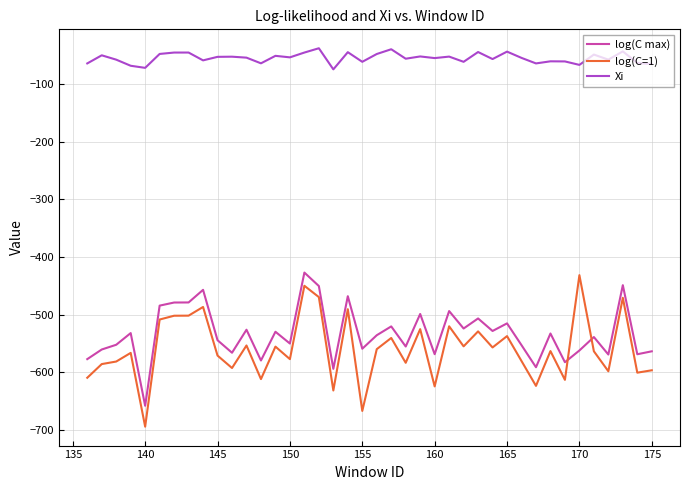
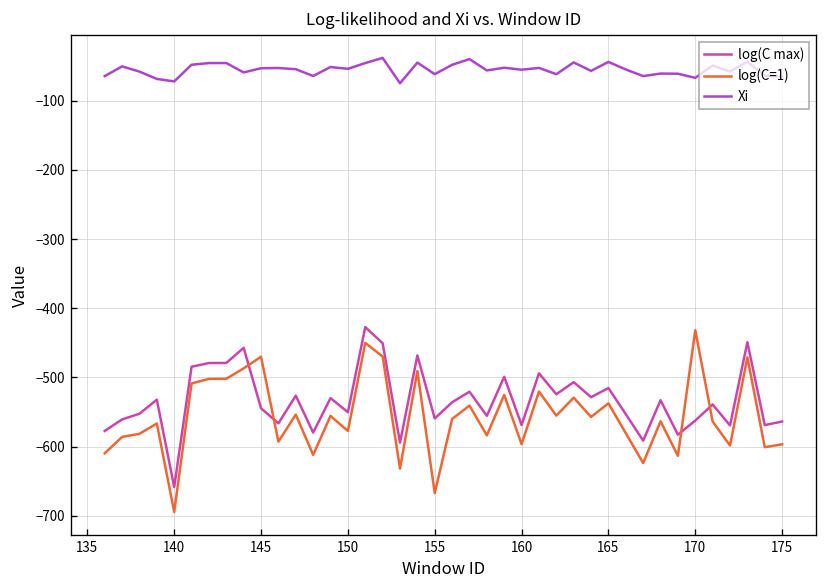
log(C=1), 145: -570 -> -470
log(C=1), 160: -620 -> -600
